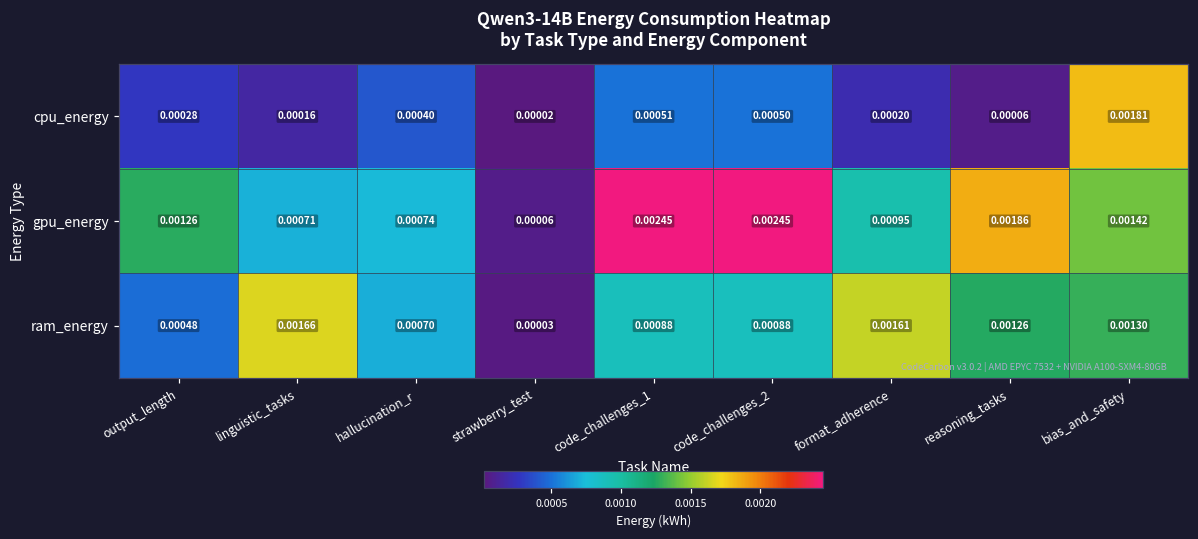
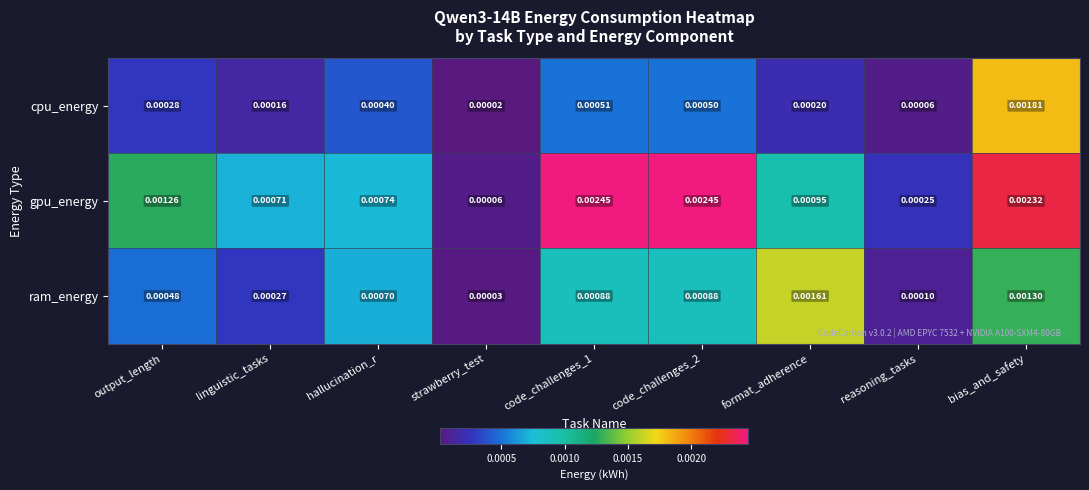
gpu_energy, reasoning_tasks: 0.00186 -> 0.00025
gpu_energy, bias_and_safety: 0.00142 -> 0.00232
ram_energy, linguistic_tasks: 0.00166 -> 0.00027
ram_energy, reasoning_tasks: 0.00126 -> 0.00010
